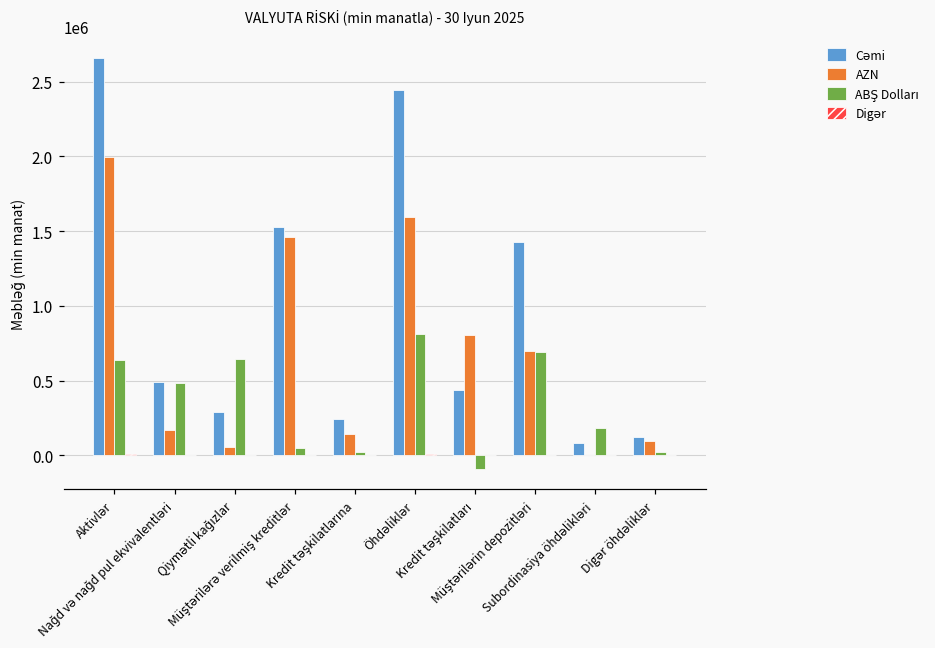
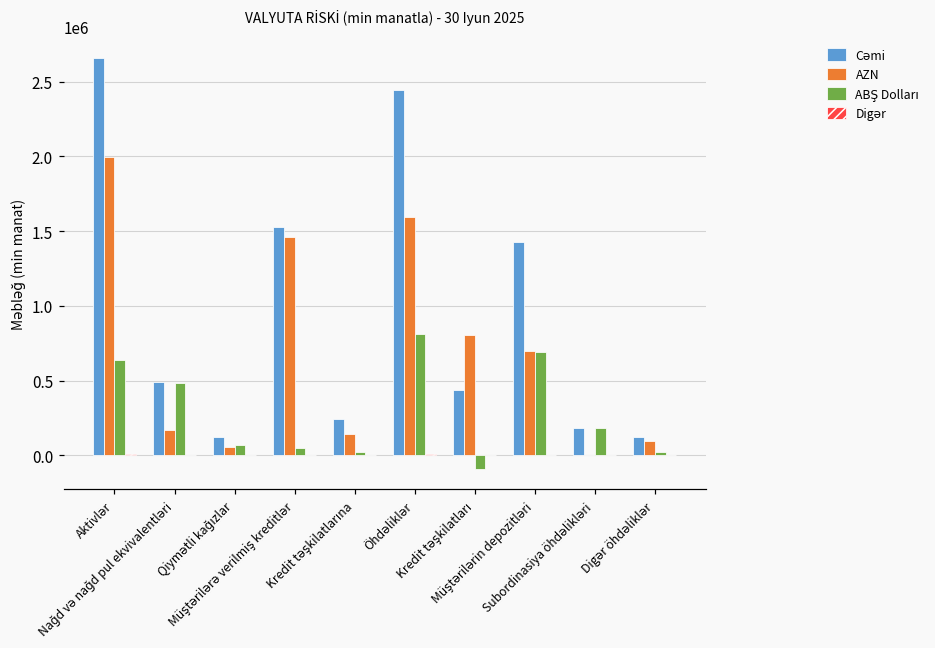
Cəmi, Qiymətli kağızlar: 290000 -> 120000
ABŞ Dolları, Qiymətli kağızlar: 640000 -> 70000
Cəmi, Subordinasiya öhdəlikləri: 80000 -> 180000
